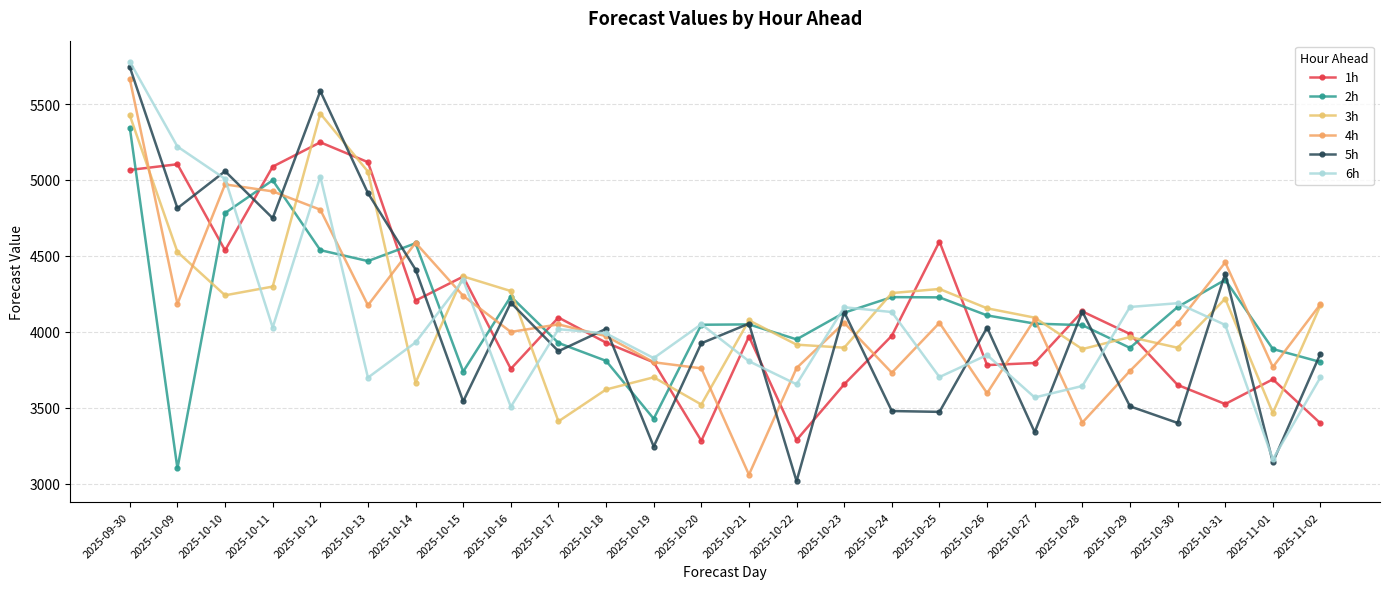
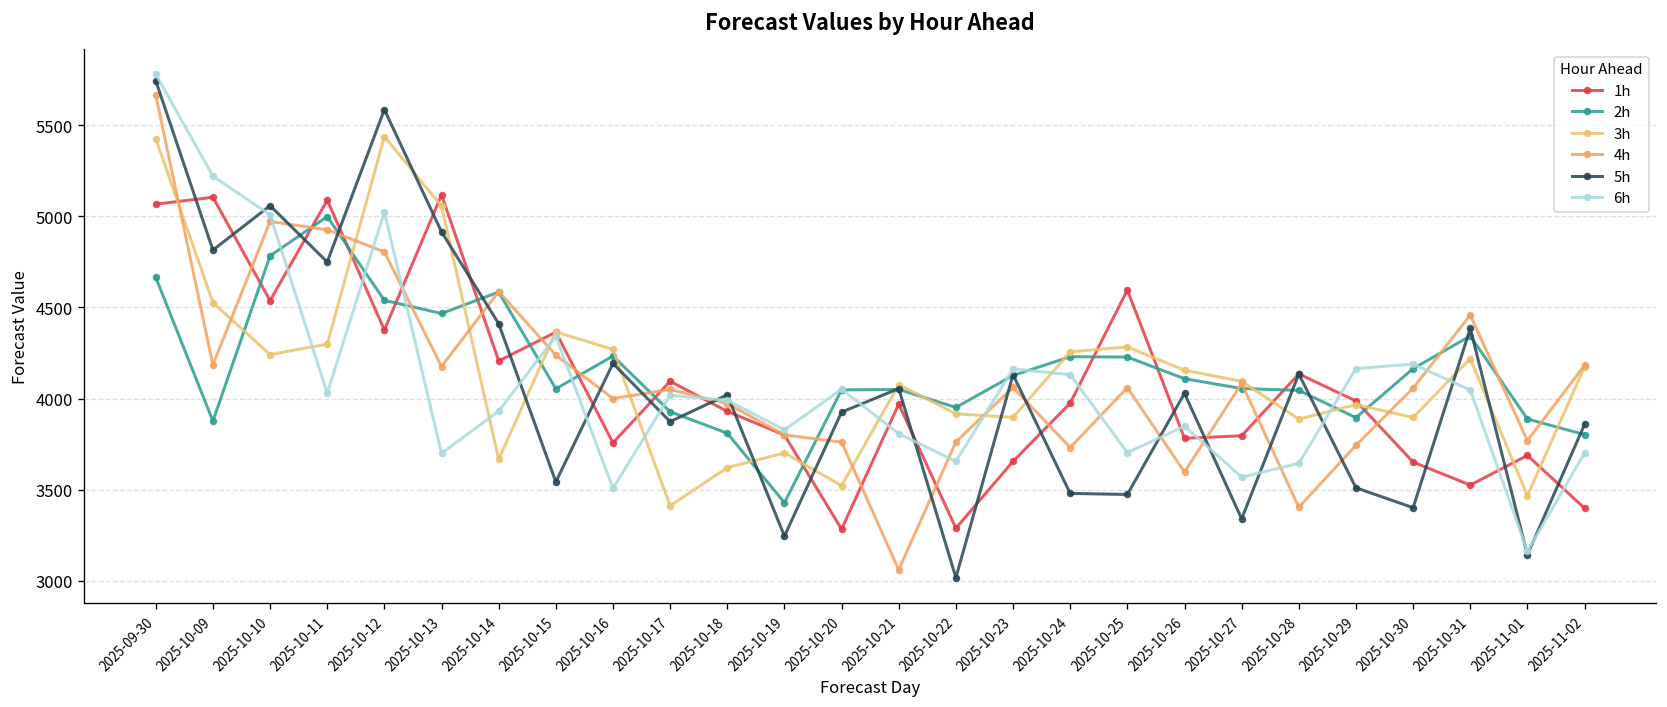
2h, 2025-09-30: 5340 -> 4660
2h, 2025-10-09: 3100 -> 3880
1h, 2025-10-12: 5250 -> 4380
2h, 2025-10-15: 3740 -> 4050
